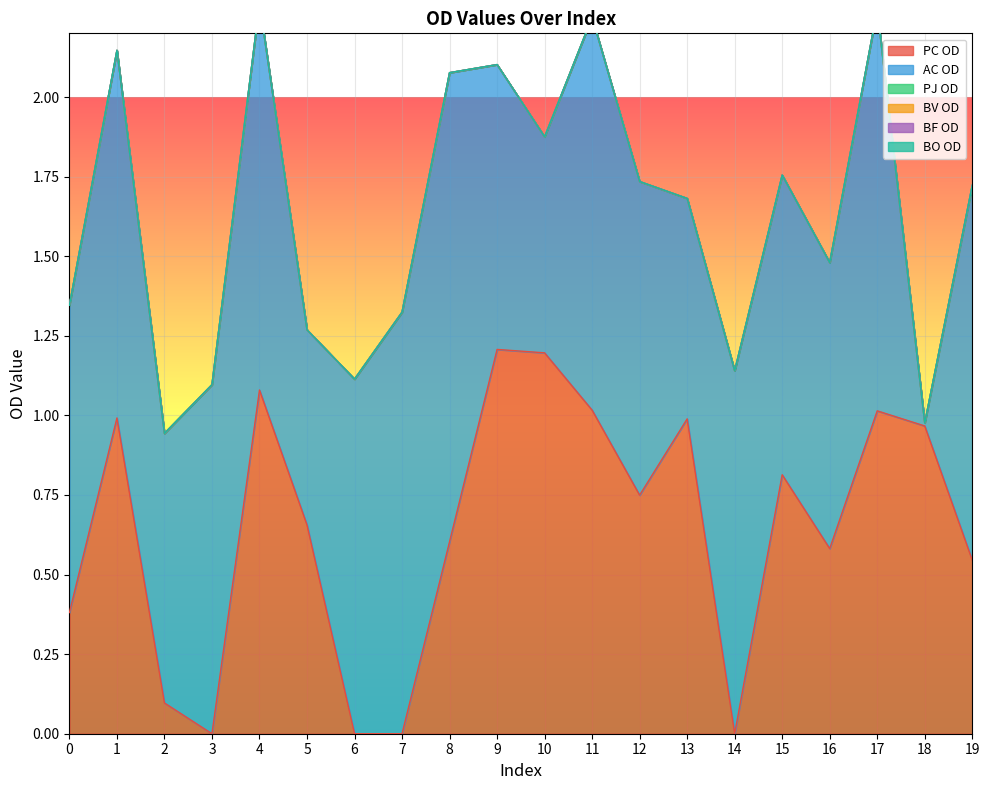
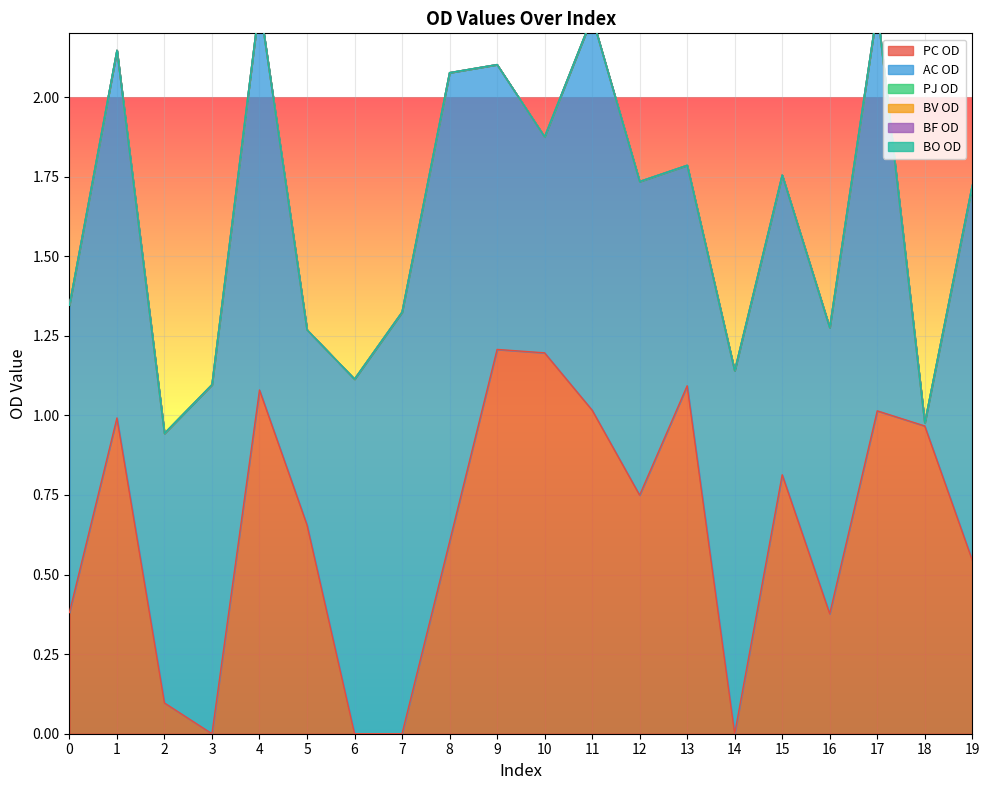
PC OD, 13: 0.99 -> 1.09
PC OD, 16: 0.58 -> 0.38
